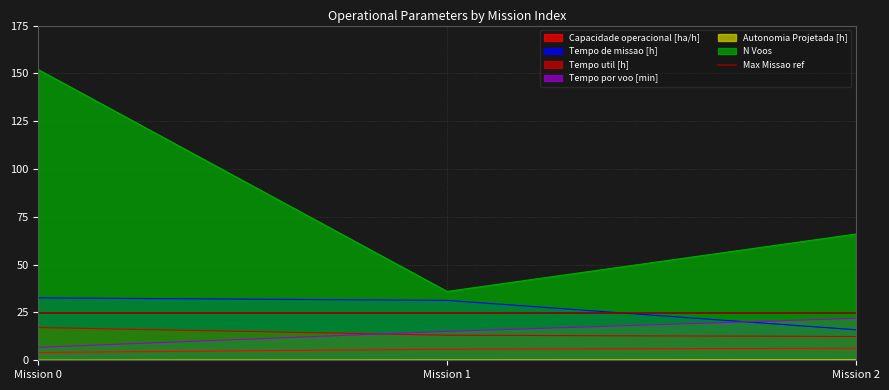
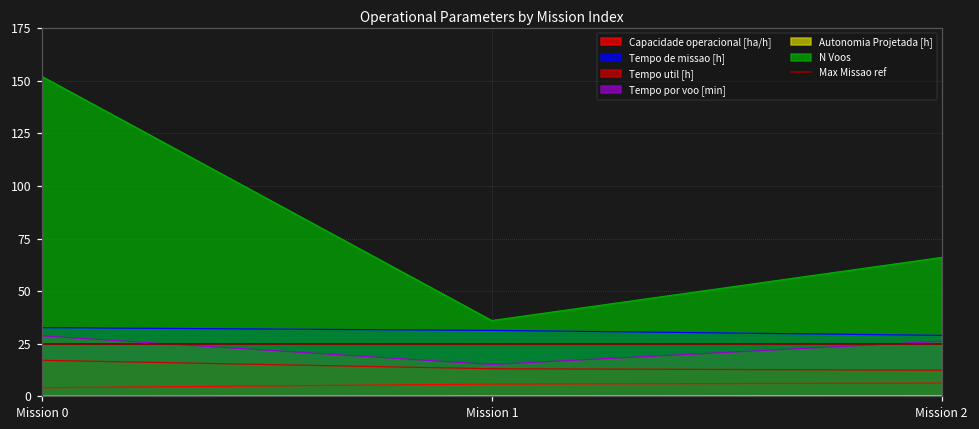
Tempo por voo [min], Mission 0: 7 -> 29
Tempo de missao [h], Mission 2: 16 -> 29
Tempo por voo [min], Mission 2: 22 -> 26
